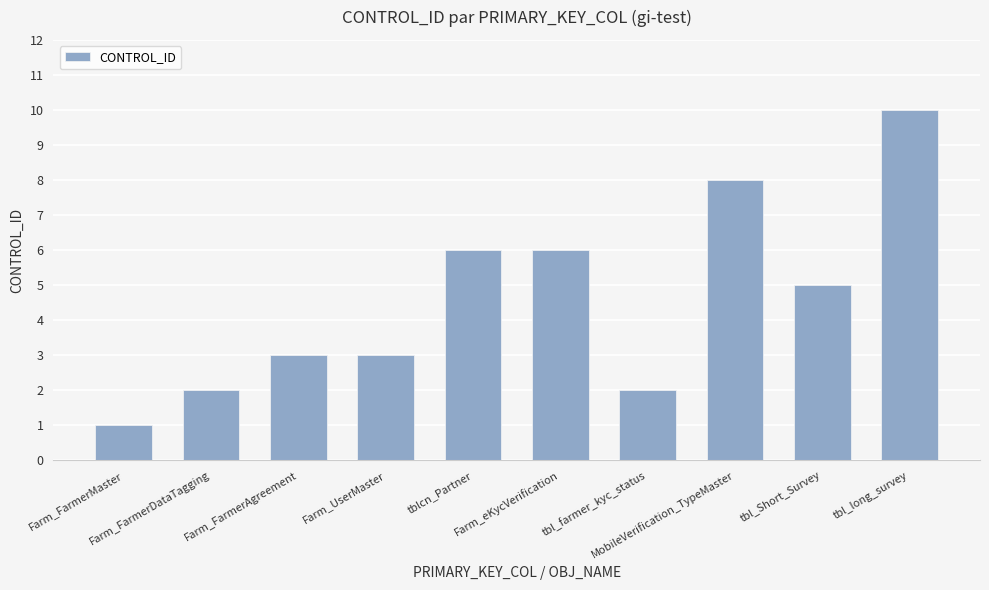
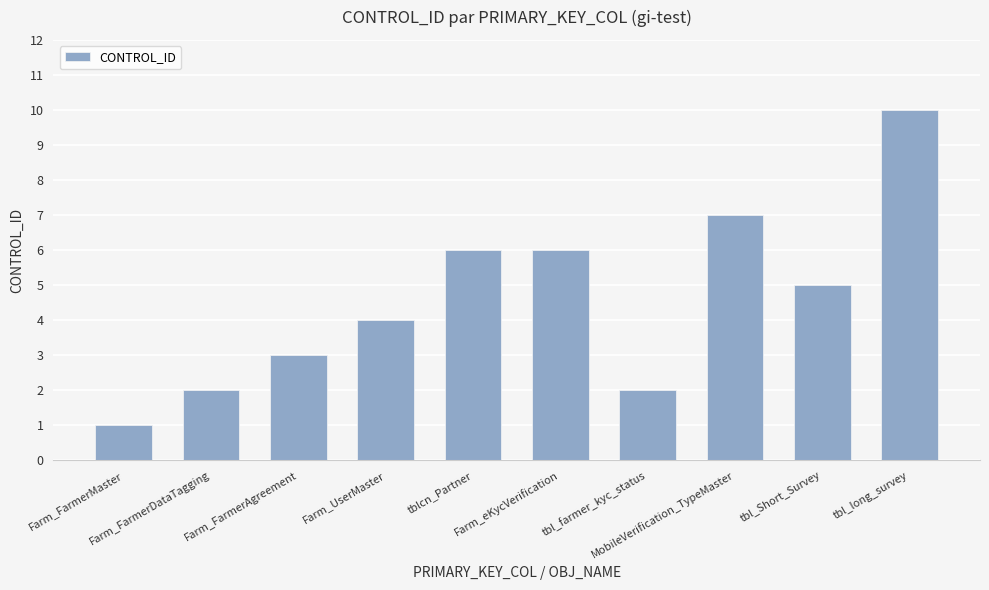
Farm_UserMaster: 3 -> 4
MobileVerification_TypeMaster: 8 -> 7
